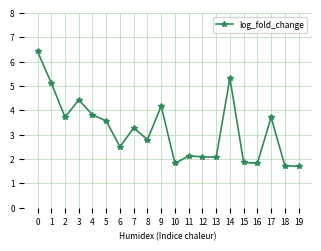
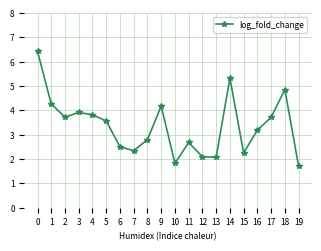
1: 5.1 -> 4.3
3: 4.4 -> 3.9
7: 3.3 -> 2.3
11: 2.1 -> 2.7
15: 1.9 -> 2.2
16: 1.8 -> 3.2
18: 1.7 -> 4.9
